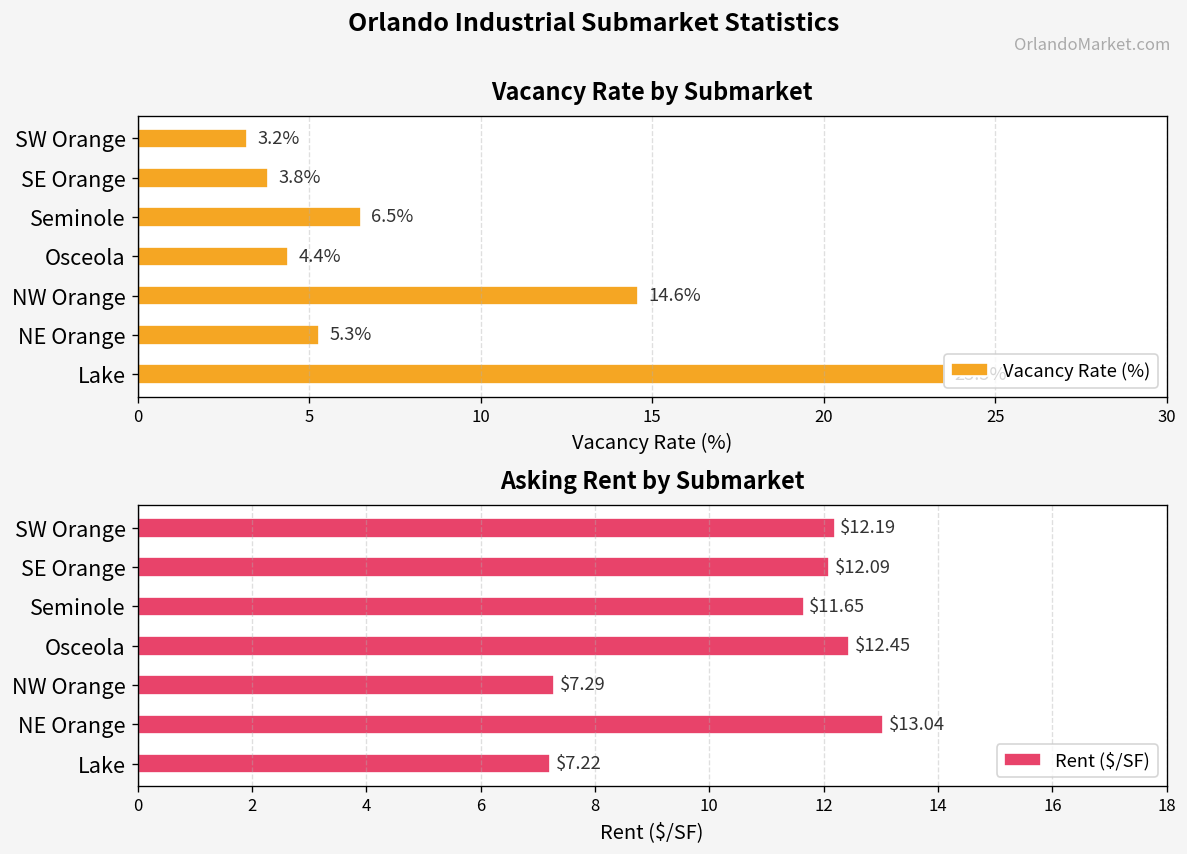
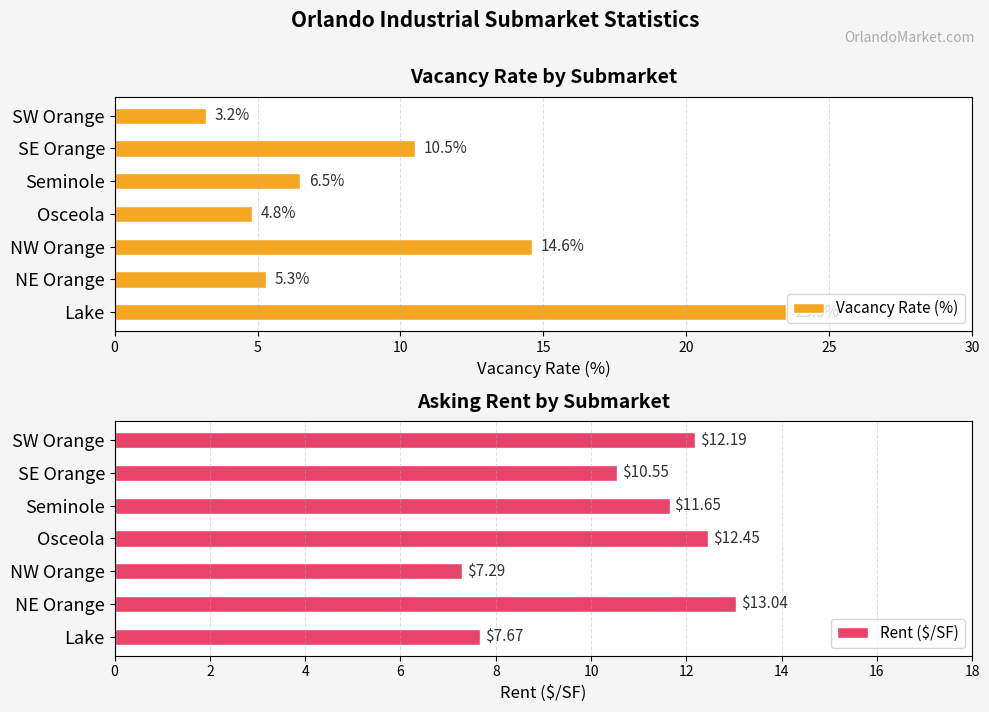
Vacancy Rate by Submarket, SE Orange: 3.8% -> 10.5%
Vacancy Rate by Submarket, Osceola: 4.4% -> 4.8%
Asking Rent by Submarket, SE Orange: $12.09 -> $10.55
Asking Rent by Submarket, Lake: $7.22 -> $7.67
